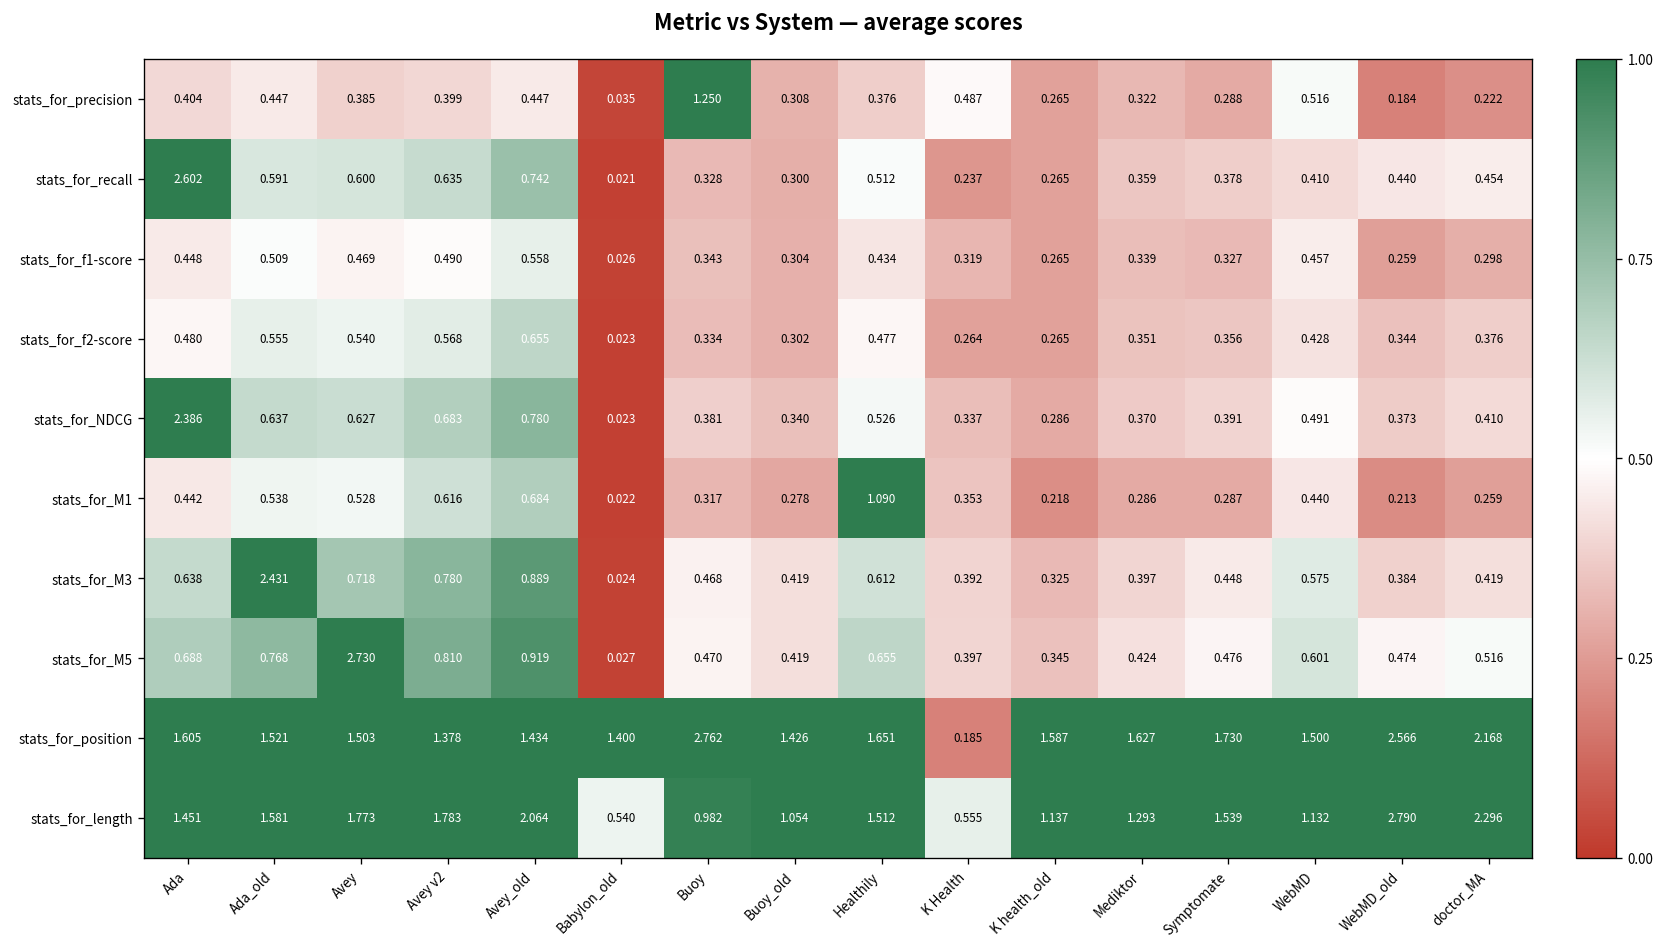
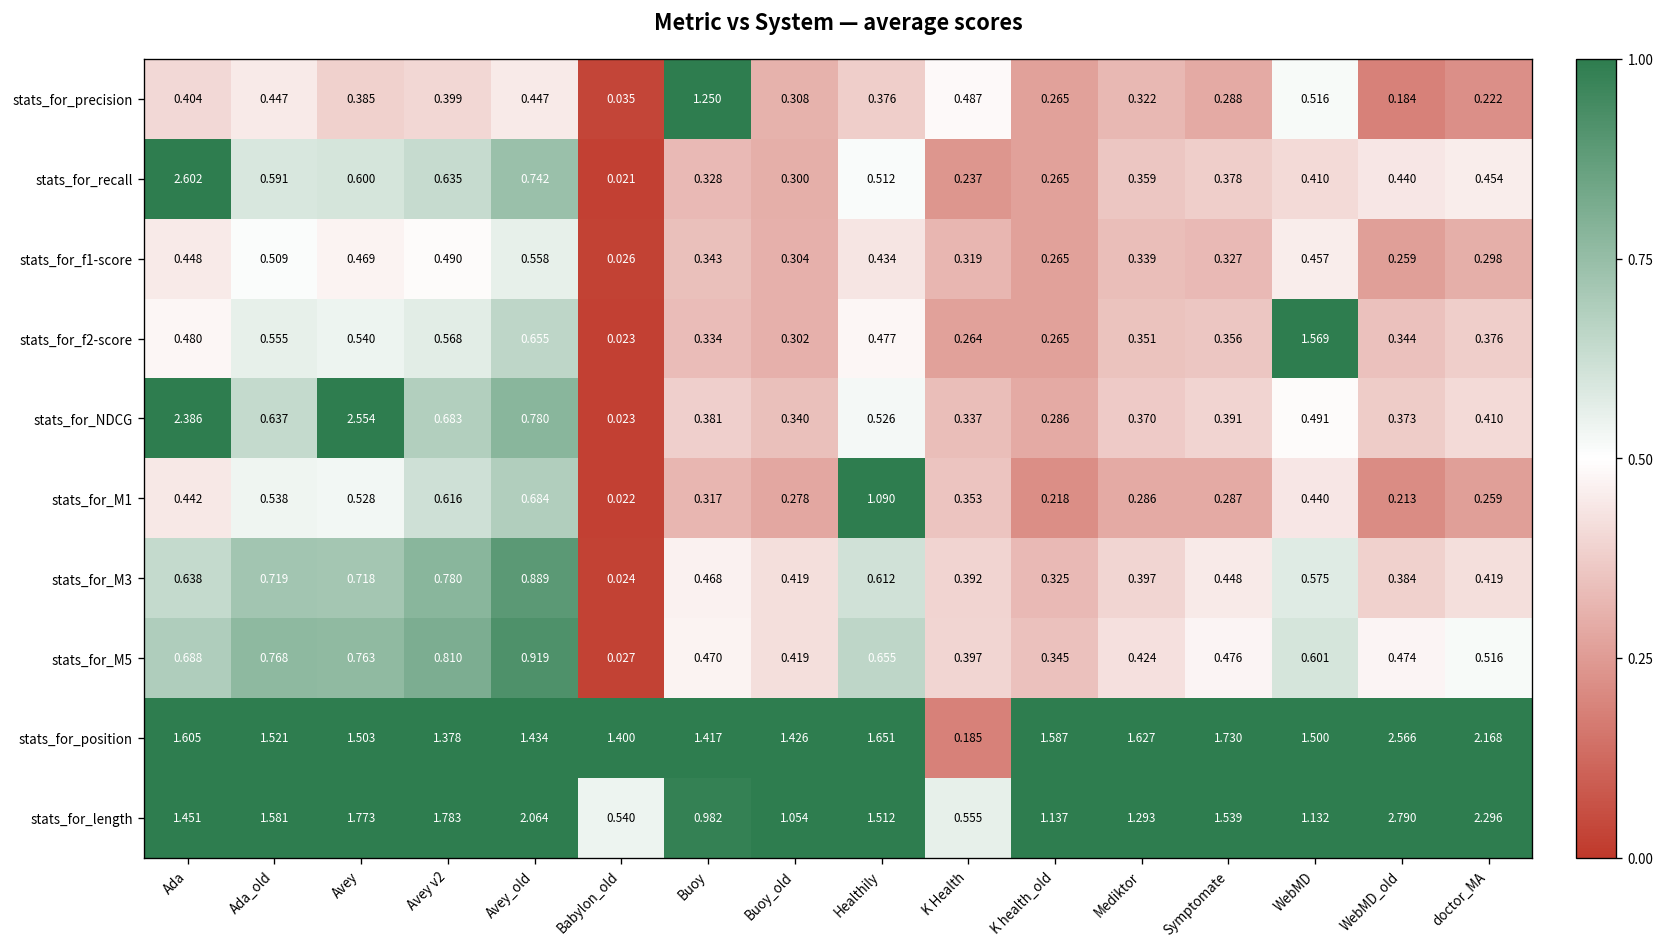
stats_for_f2-score, WebMD: 0.428 -> 1.569
stats_for_NDCG, Avey: 0.627 -> 2.554
stats_for_M3, Ada_old: 2.431 -> 0.719
stats_for_M5, Avey: 2.730 -> 0.763
stats_for_position, Buoy: 2.762 -> 1.417
